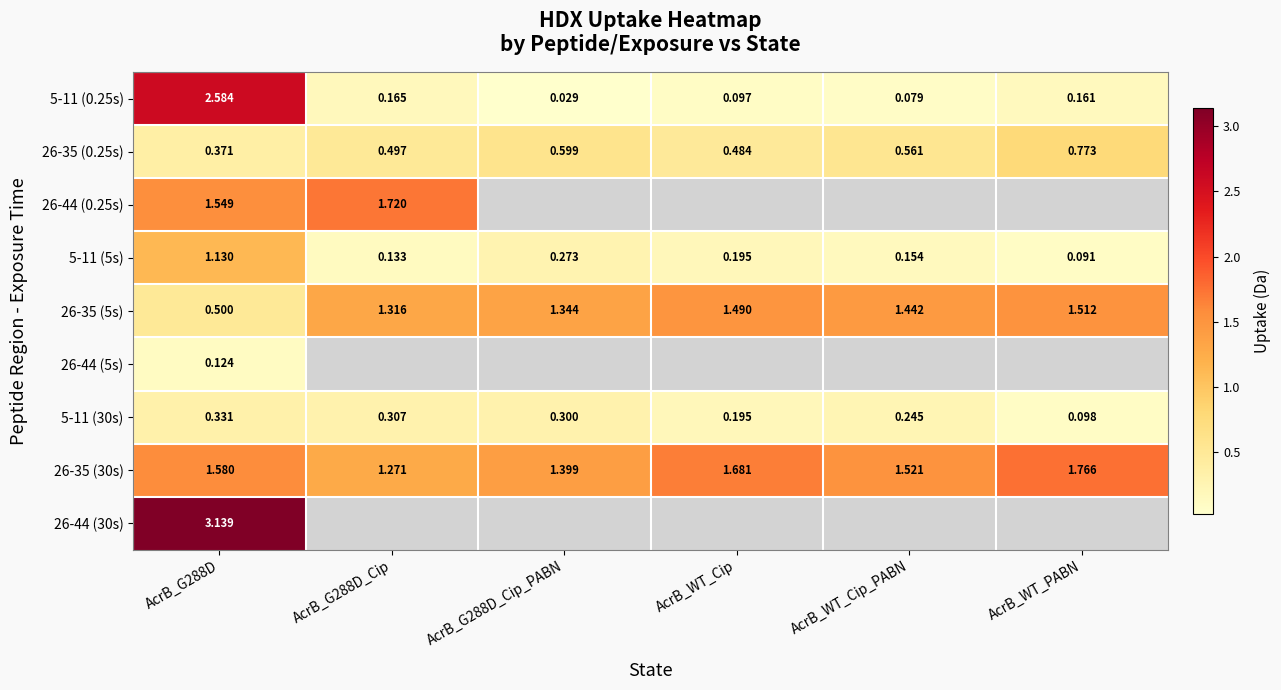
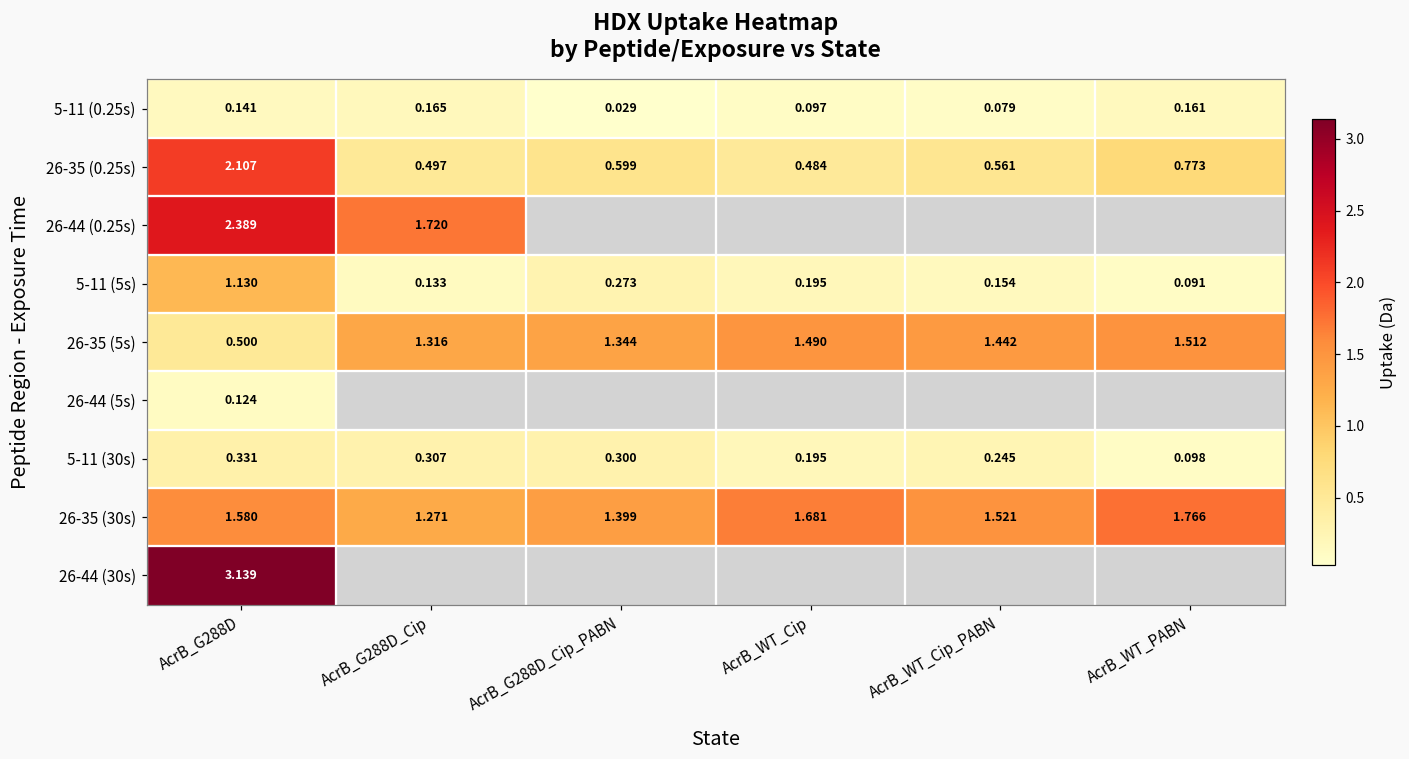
5-11 (0.25s), AcrB_G288D: 2.584 -> 0.141
26-35 (0.25s), AcrB_G288D: 0.371 -> 2.107
26-44 (0.25s), AcrB_G288D: 1.549 -> 2.389
